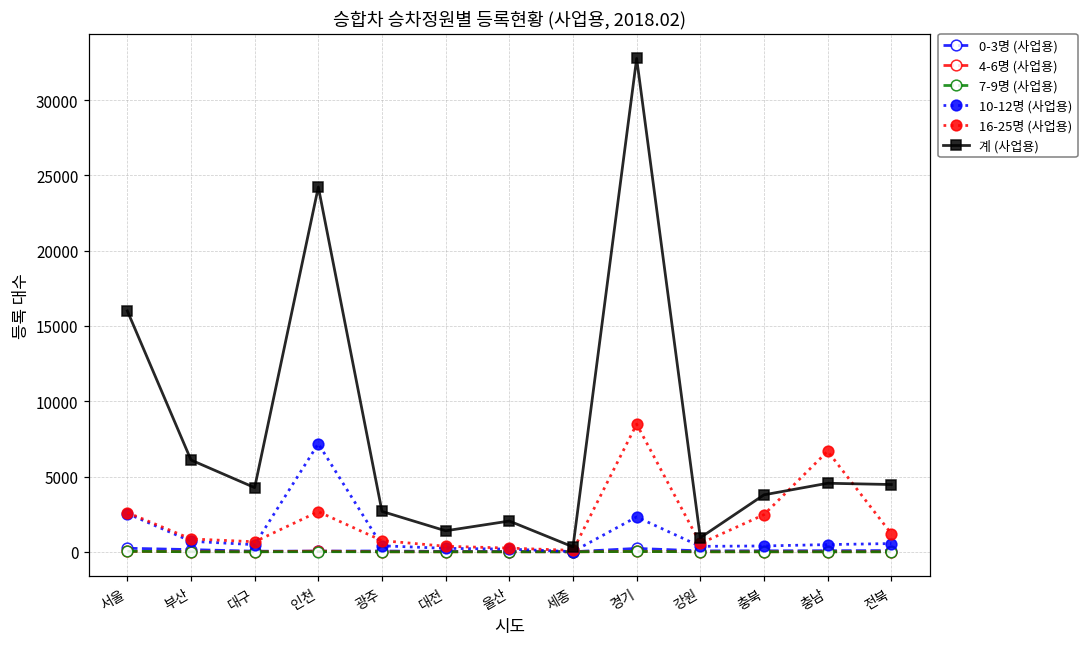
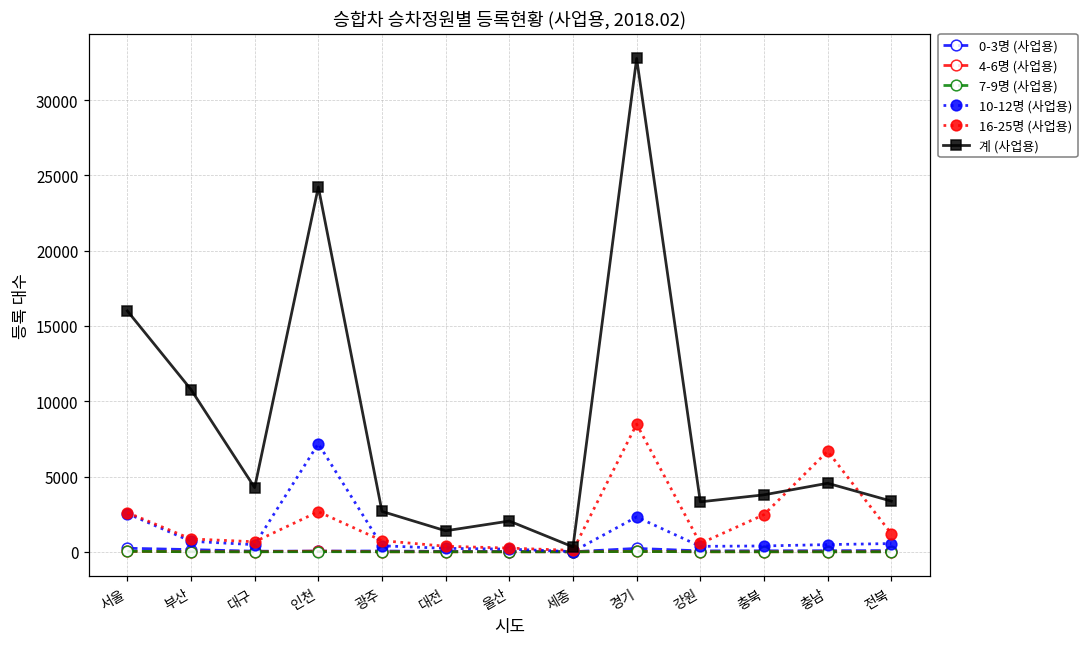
계 (사업용), 부산: 6100 -> 10800
계 (사업용), 강원: 900 -> 3300
계 (사업용), 전북: 4500 -> 3400
